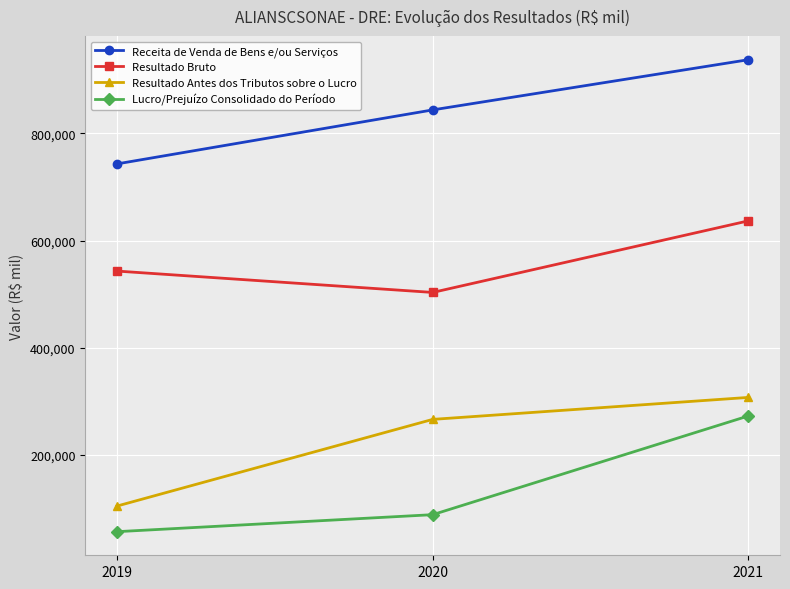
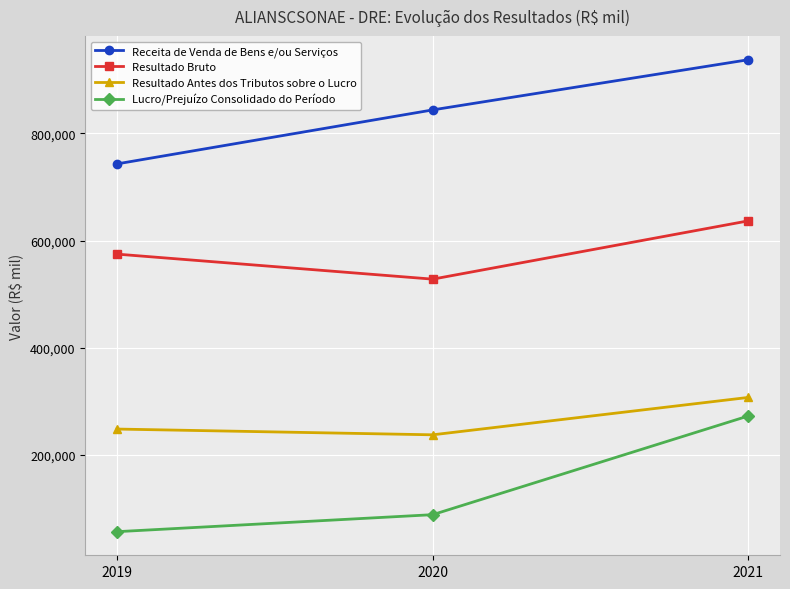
Resultado Bruto, 2019: 540,000 -> 570,000
Resultado Antes dos Tributos sobre o Lucro, 2019: 100,000 -> 250,000
Resultado Bruto, 2020: 500,000 -> 530,000
Resultado Antes dos Tributos sobre o Lucro, 2020: 270,000 -> 240,000
